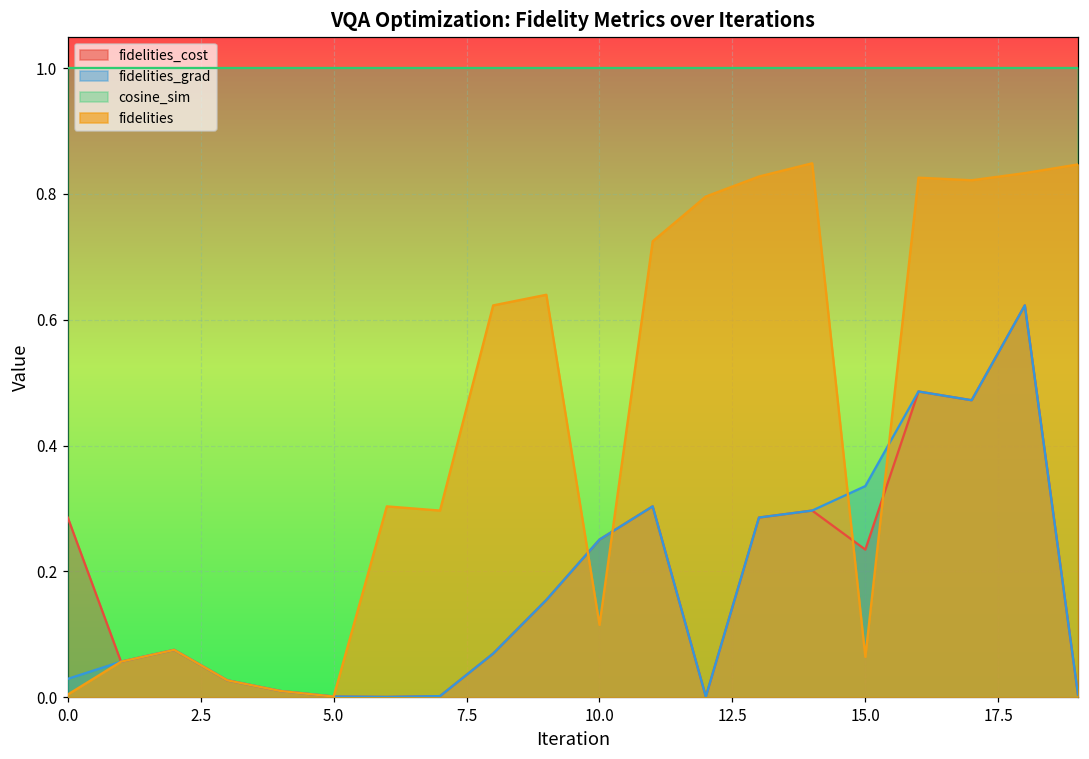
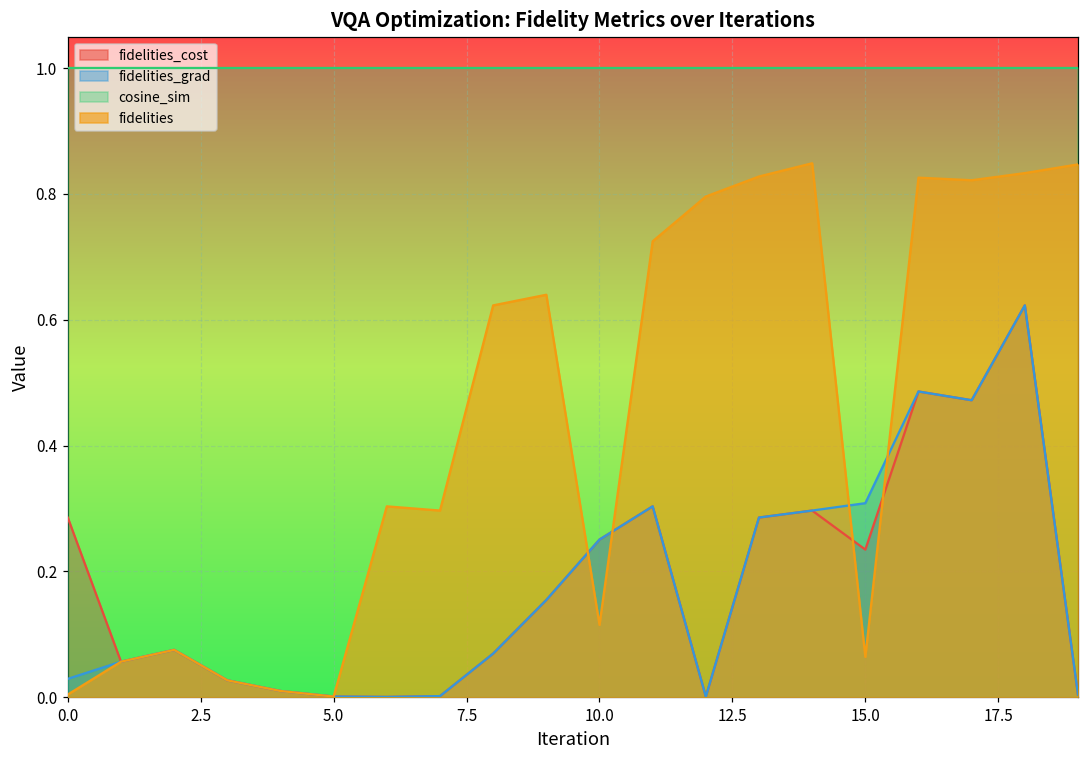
fidelities_grad, 15.0: 0.34 -> 0.31
